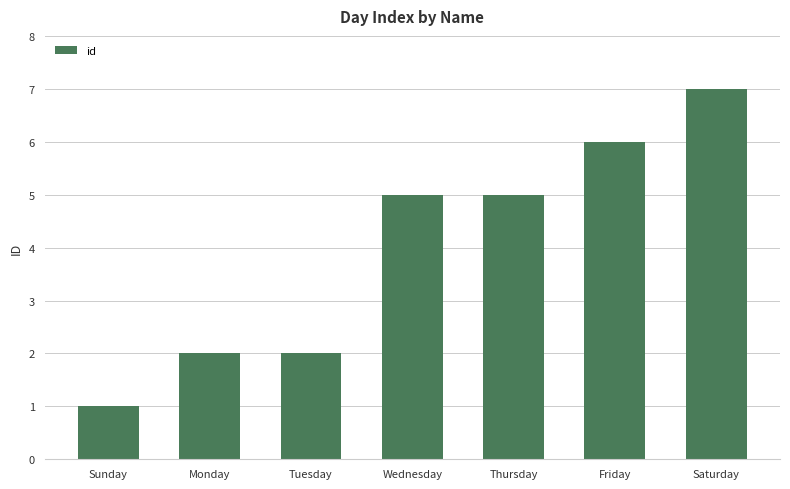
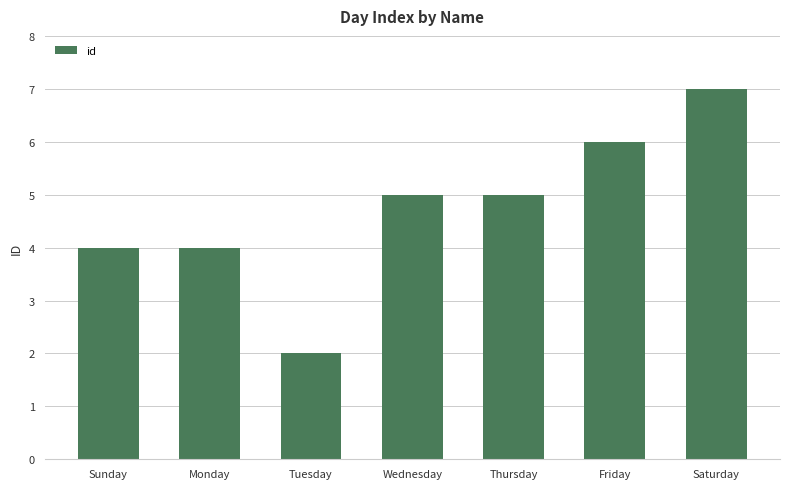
Sunday: 1 -> 4
Monday: 2 -> 4
